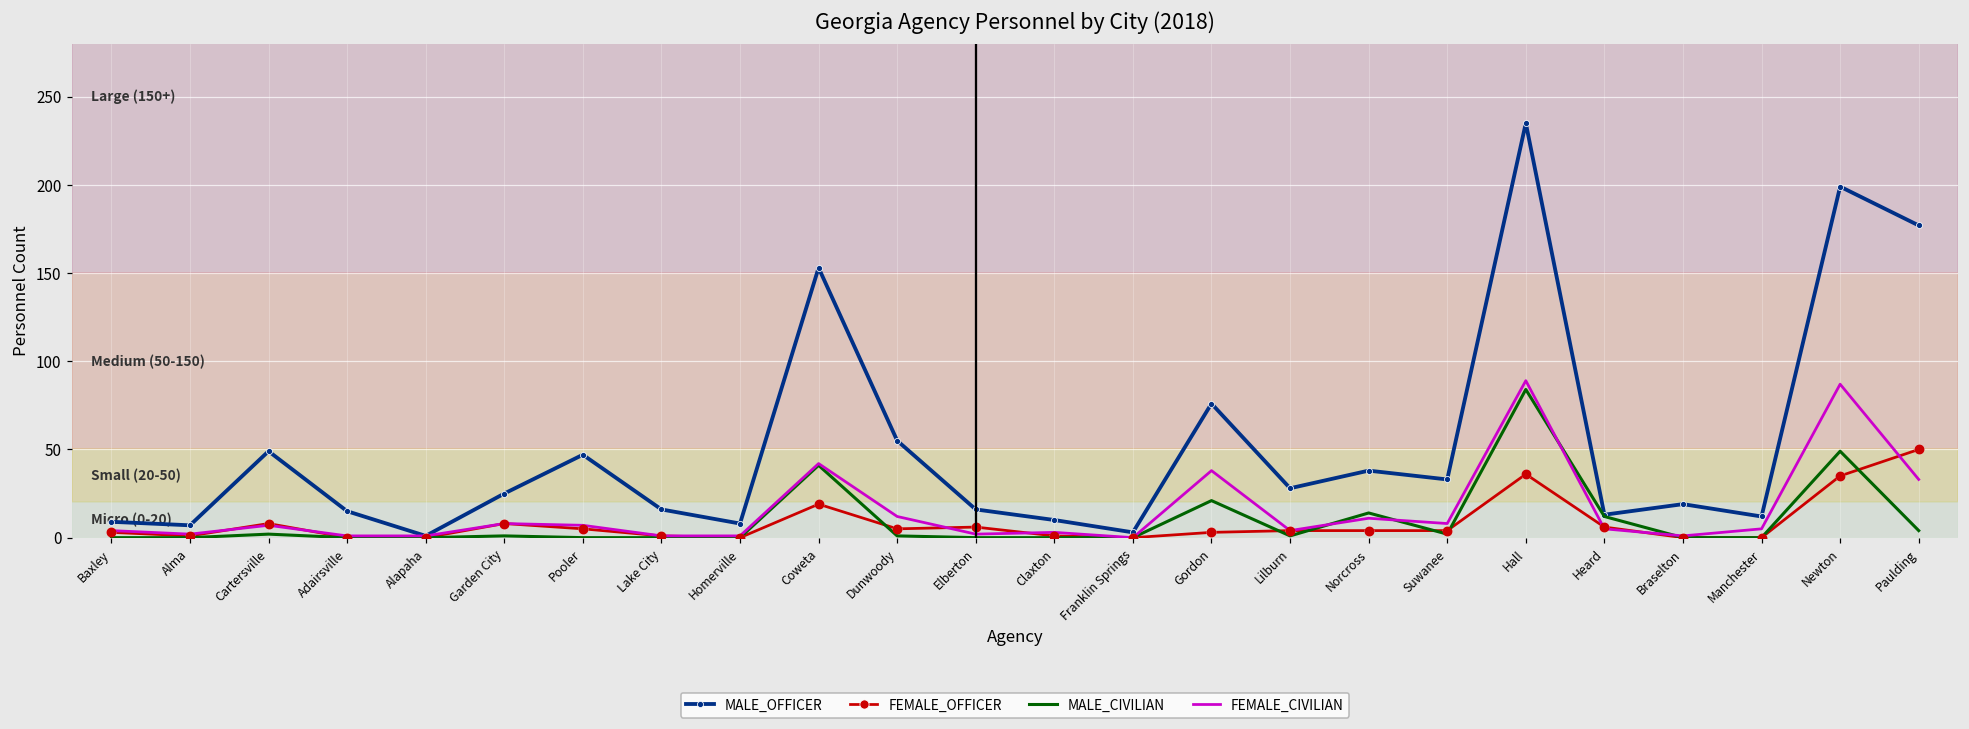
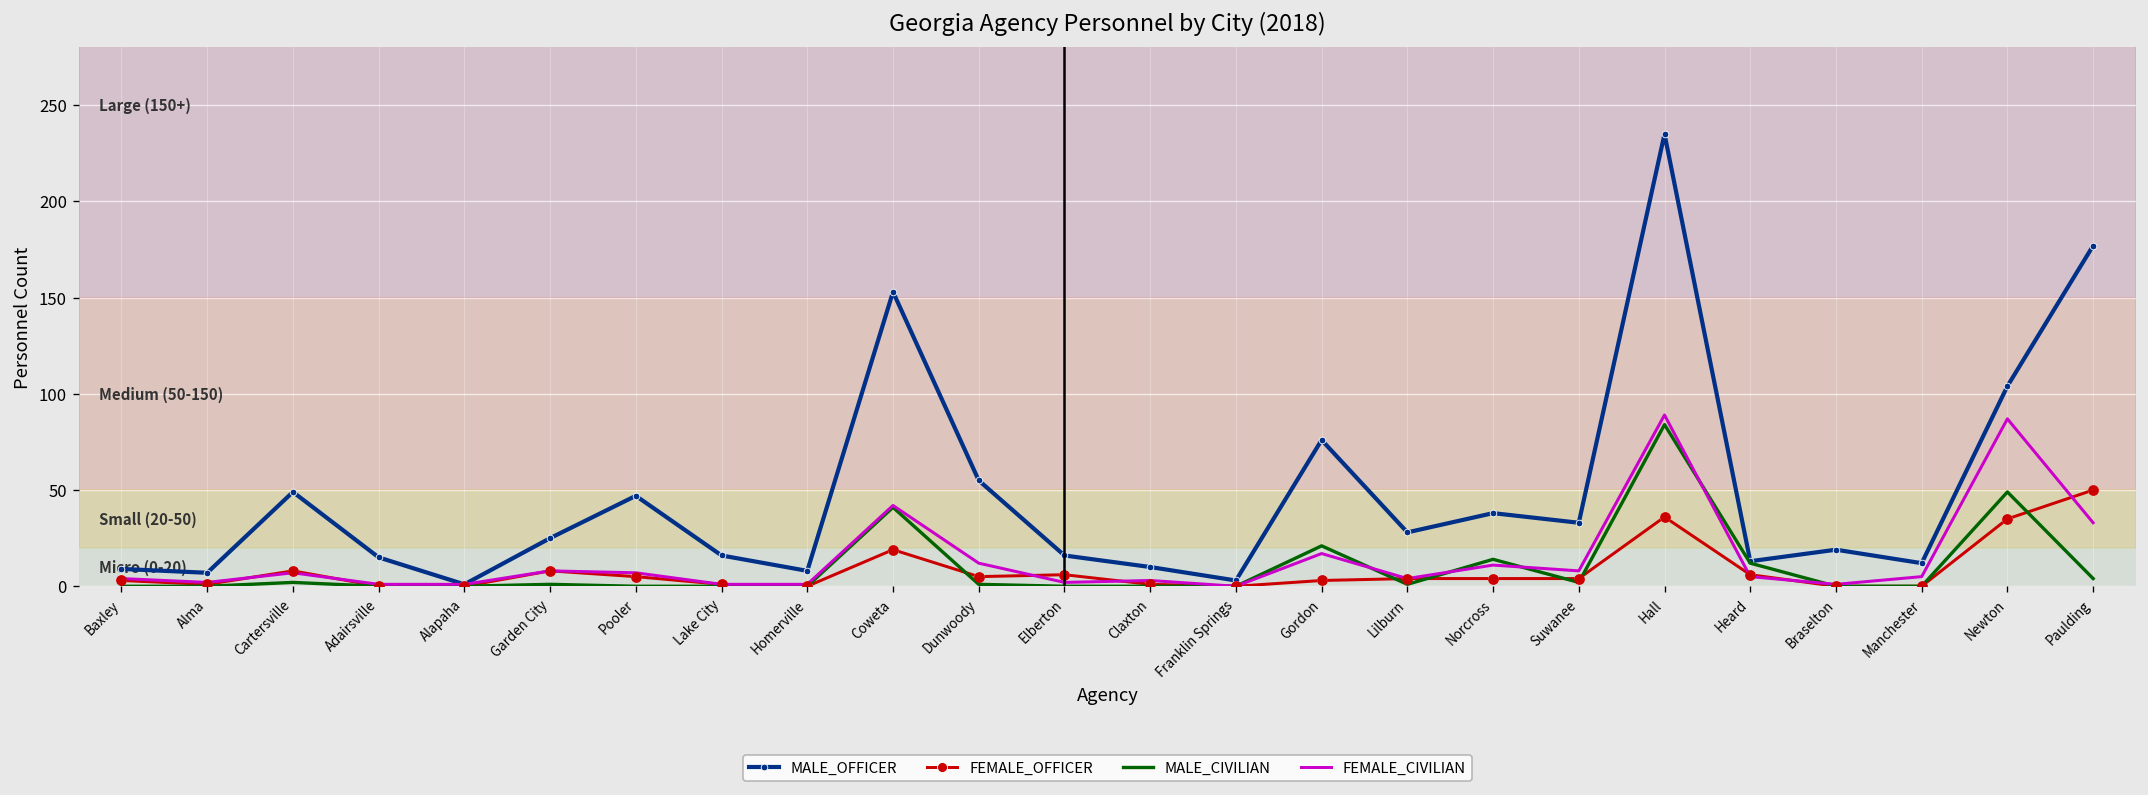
FEMALE_CIVILIAN, Gordon: 38 -> 17
MALE_OFFICER, Newton: 199 -> 104
